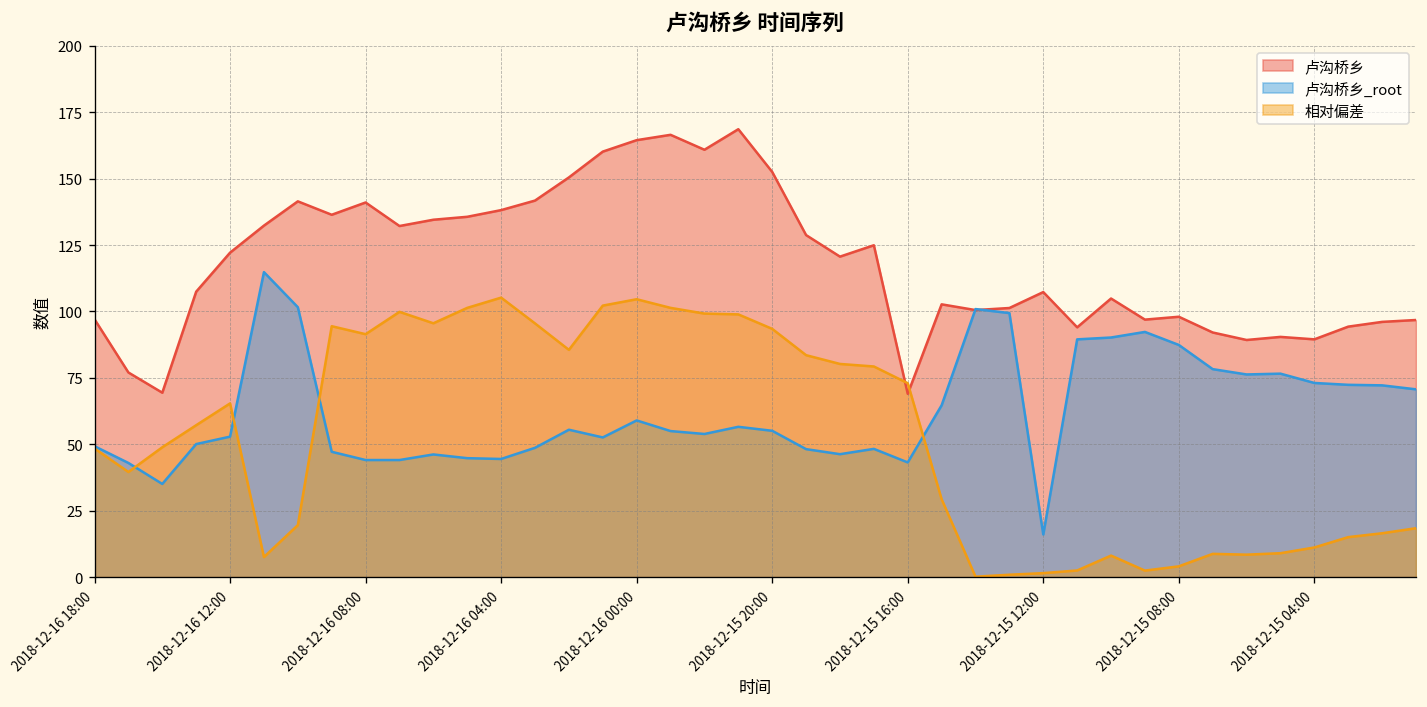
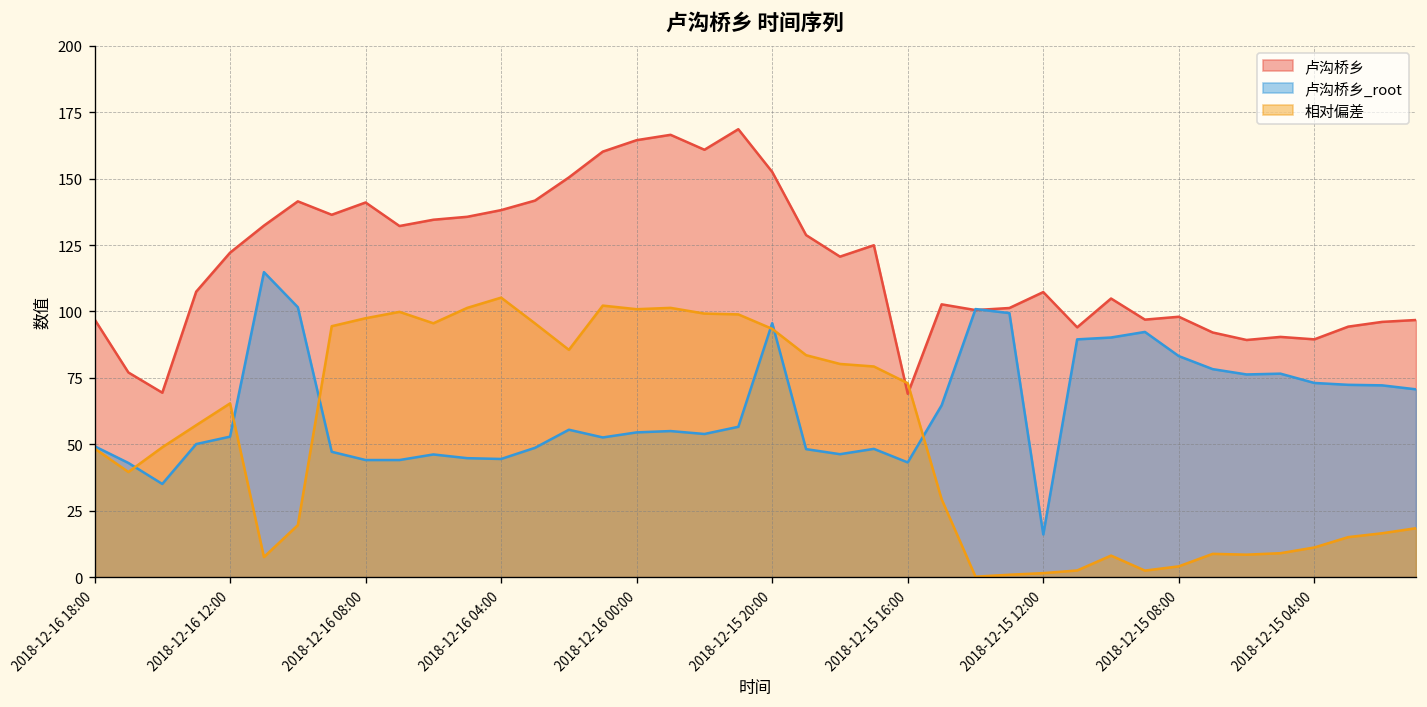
相对偏差, 2018-12-16 08:00: 91 -> 97
卢沟桥乡_root, 2018-12-16 00:00: 59 -> 55
相对偏差, 2018-12-16 00:00: 105 -> 101
卢沟桥乡_root, 2018-12-15 20:00: 55 -> 96
卢沟桥乡_root, 2018-12-15 08:00: 87 -> 83
